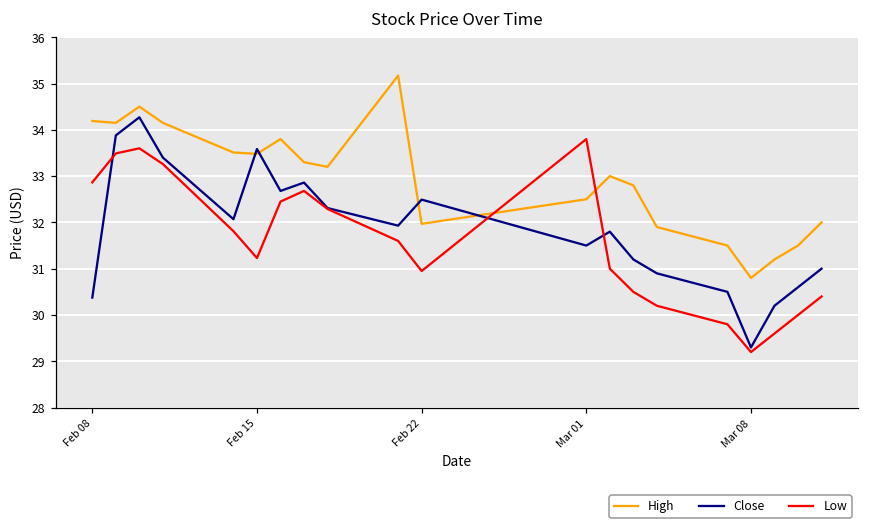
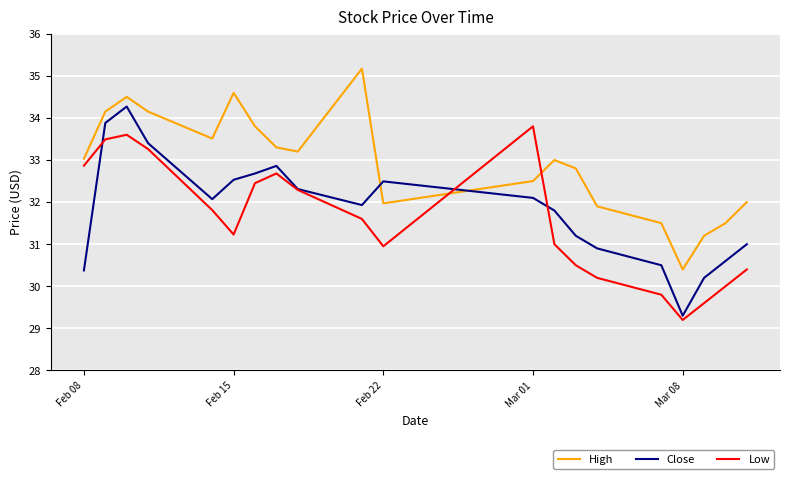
High, Feb 08: 34.2 -> 33.0
High, Feb 15: 33.5 -> 34.6
Close, Feb 15: 33.6 -> 32.5
Close, Mar 01: 31.5 -> 32.1
High, Mar 08: 30.8 -> 30.4
